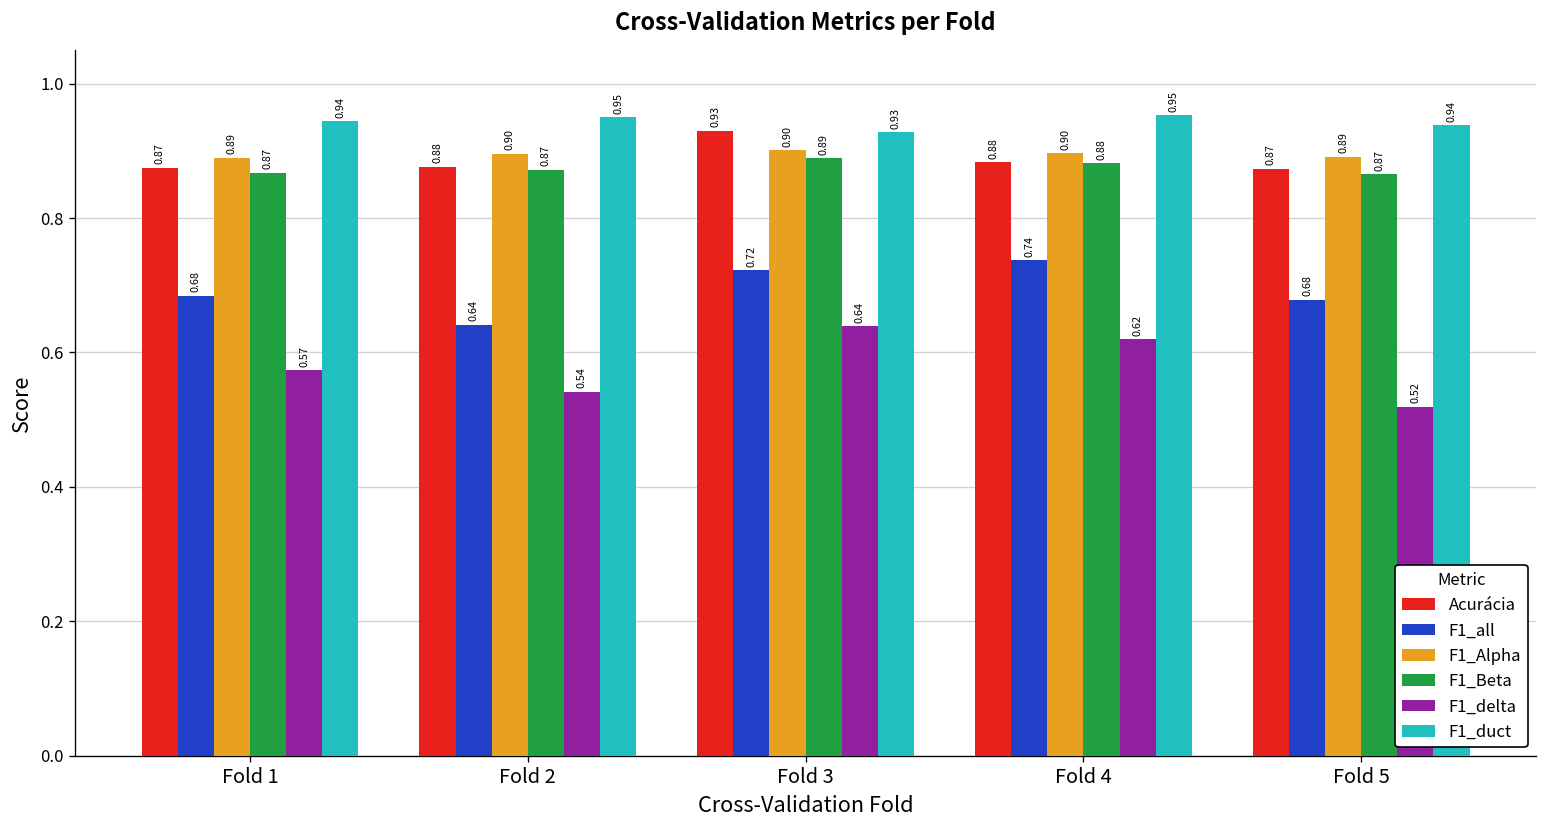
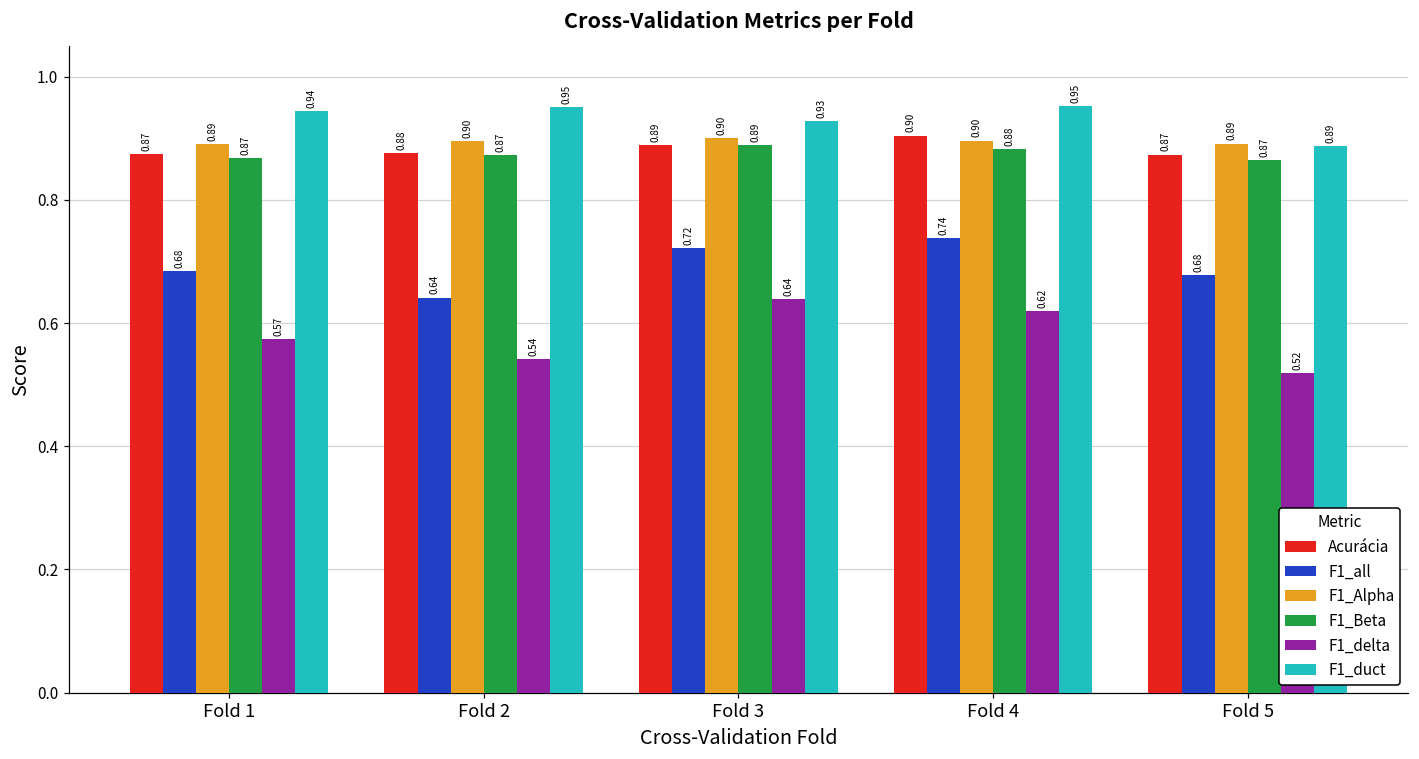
Acurácia, Fold 3: 0.93 -> 0.89
Acurácia, Fold 4: 0.88 -> 0.90
F1_duct, Fold 5: 0.94 -> 0.89
